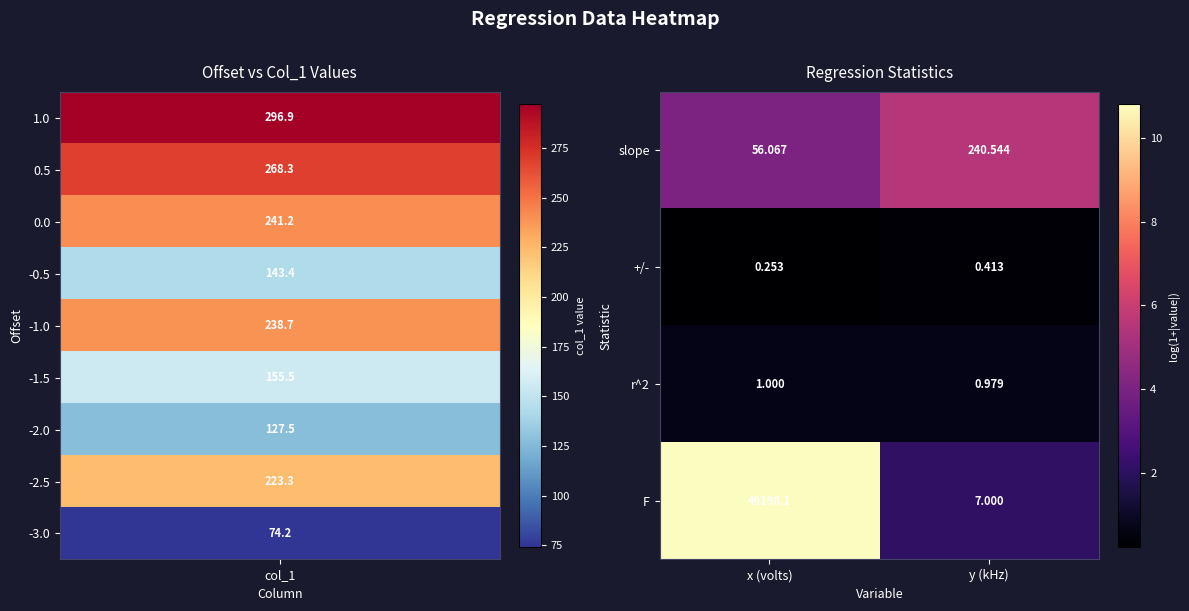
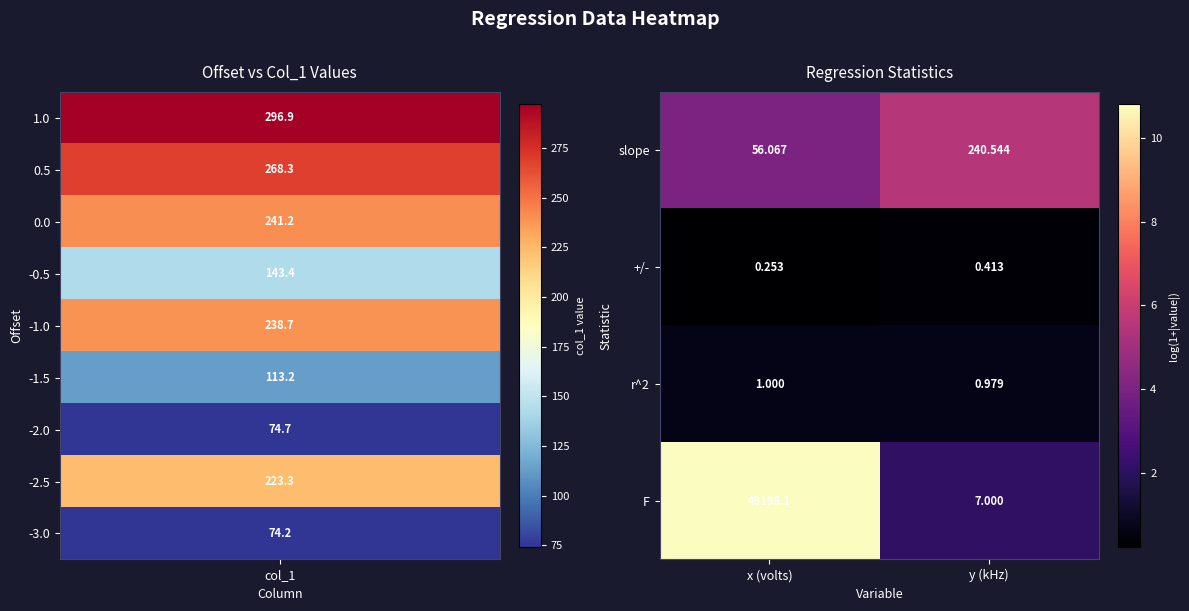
Offset vs Col_1 Values, -1.5, col_1: 155.5 -> 113.2
Offset vs Col_1 Values, -2.0, col_1: 127.5 -> 74.7
